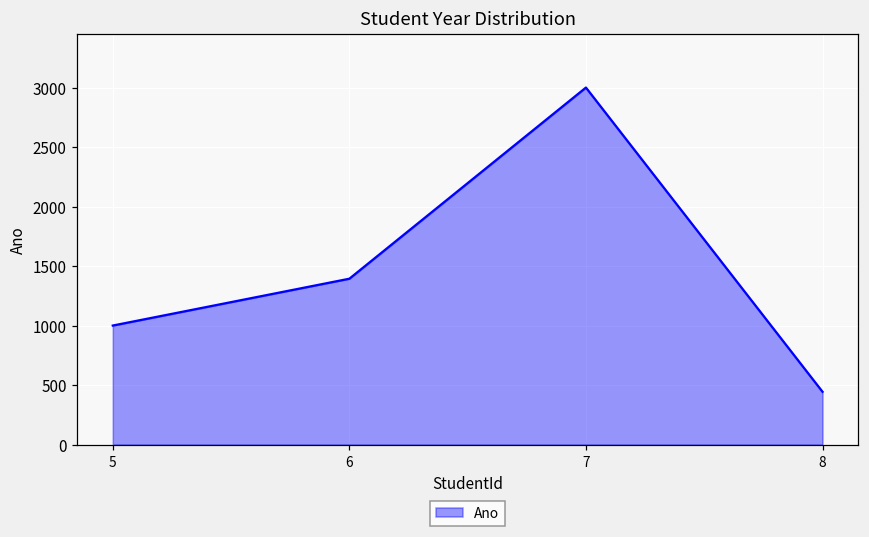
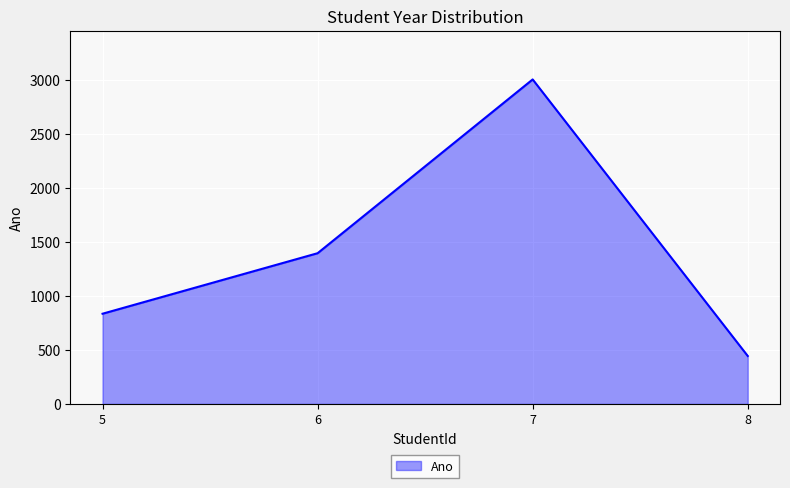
5: 1000 -> 840
